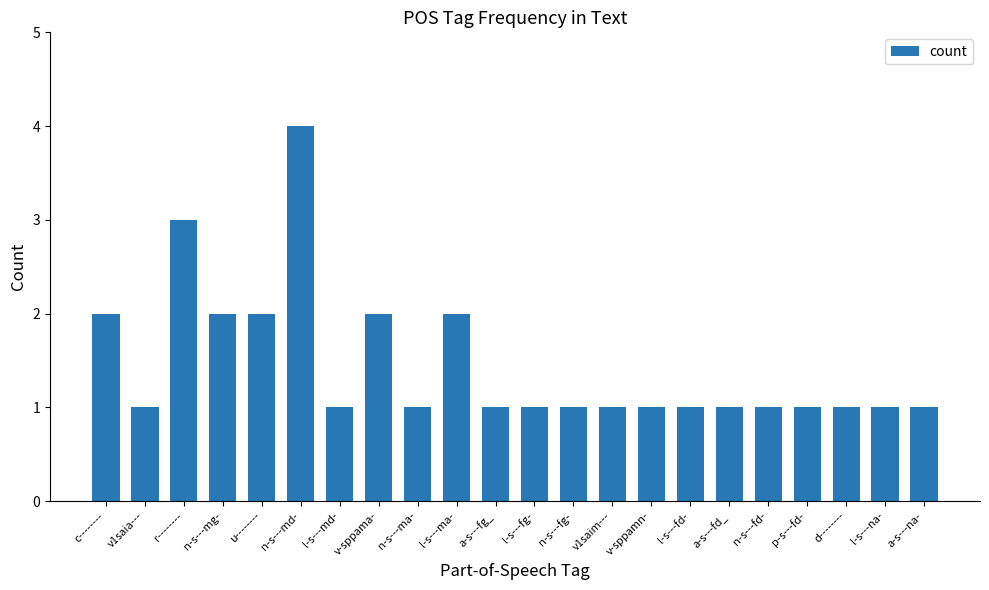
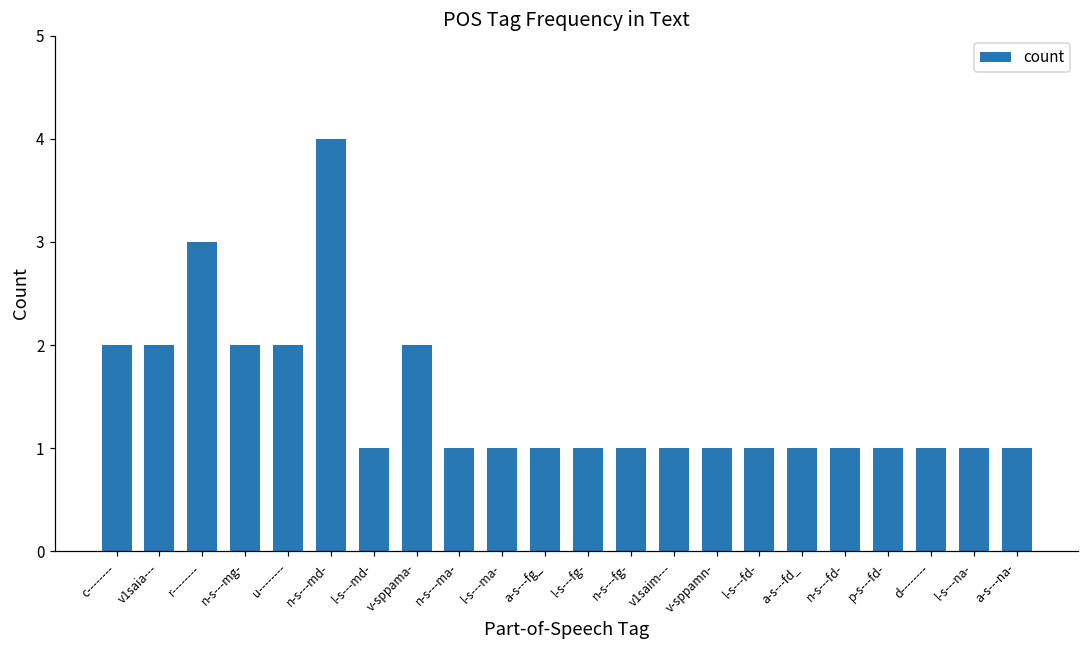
v1saia---: 1 -> 2
l-s---ma-: 2 -> 1
